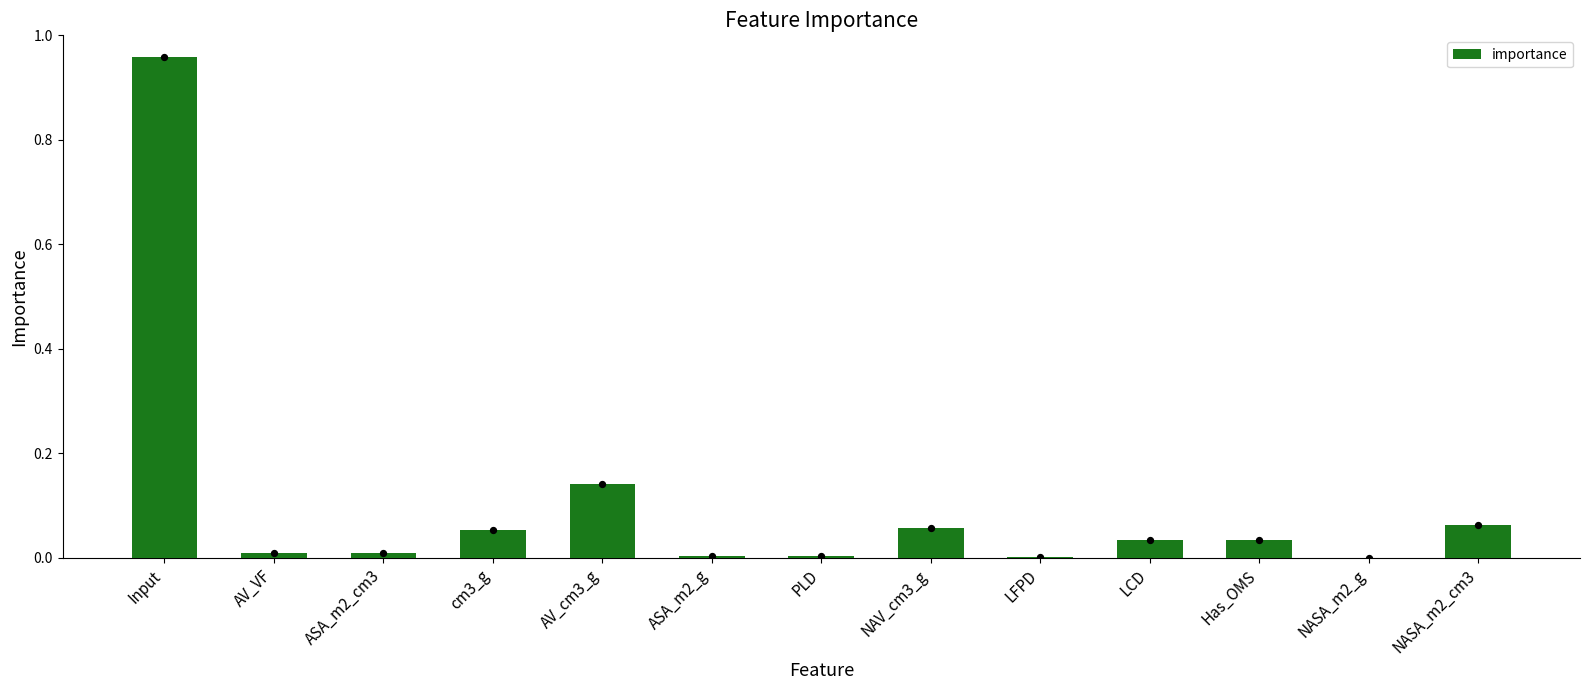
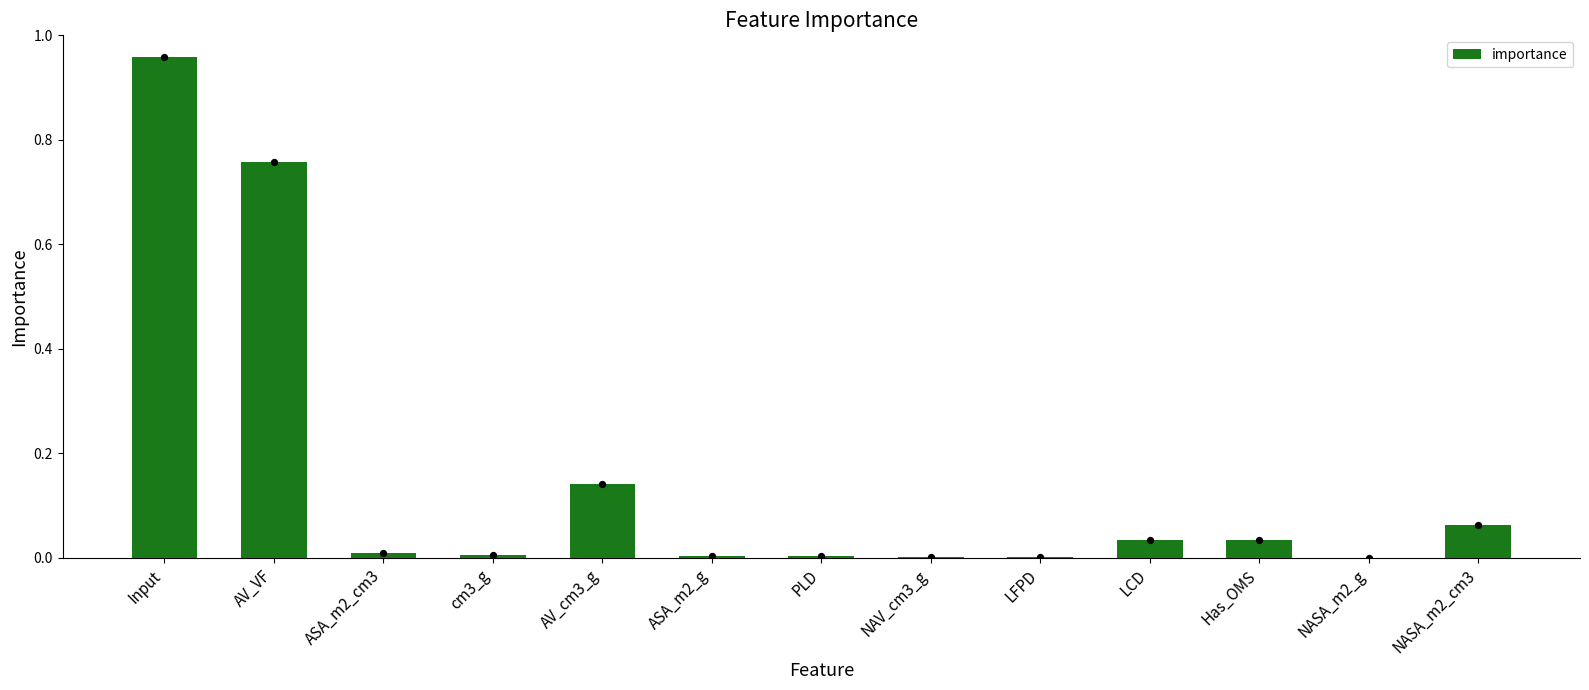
importance, AV_VF: 0.01 -> 0.76
importance, cm3_g: 0.05 -> 0.01
importance, NAV_cm3_g: 0.06 -> 0.00
